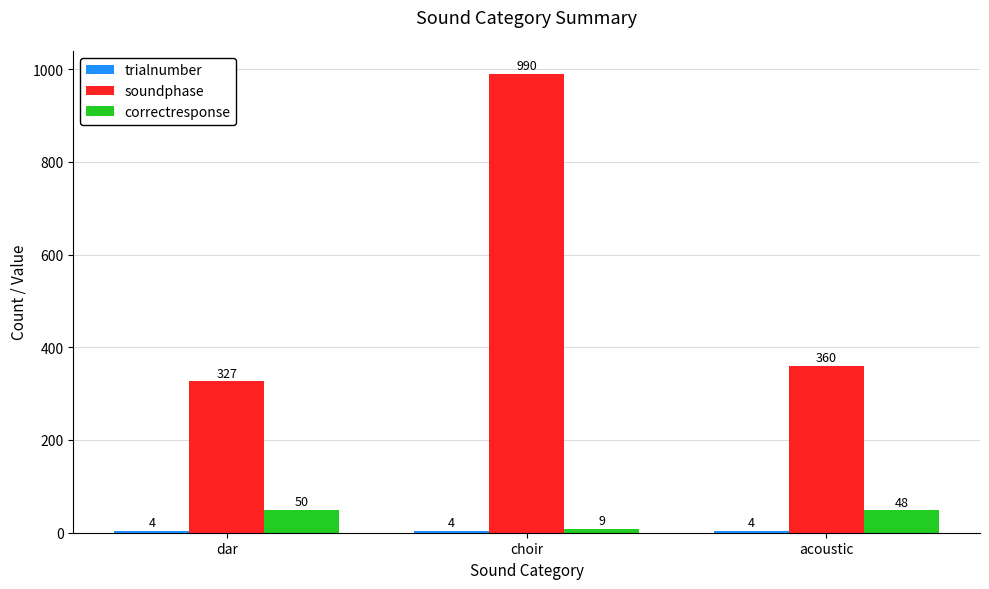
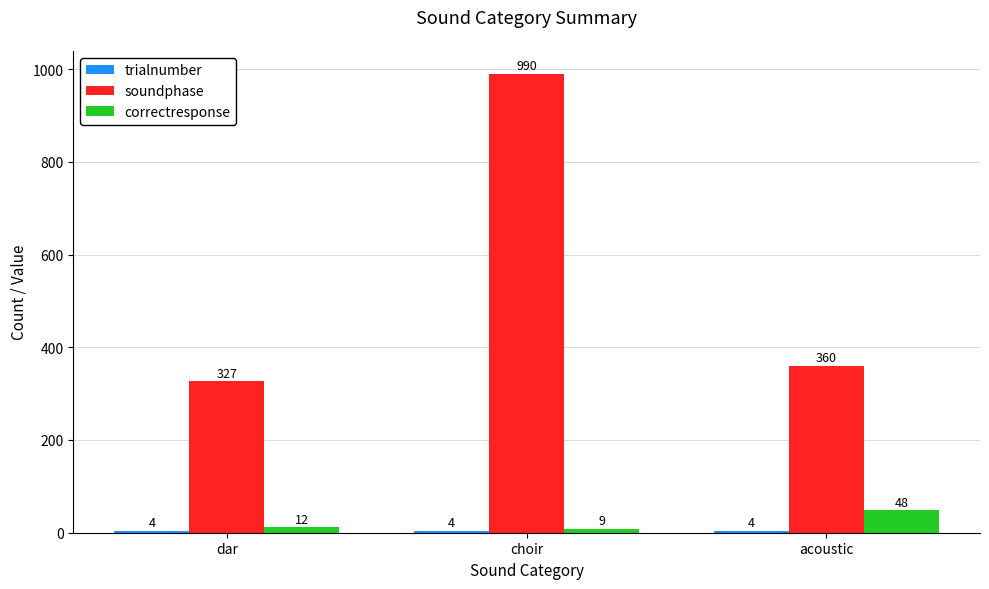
correctresponse, dar: 50 -> 12
